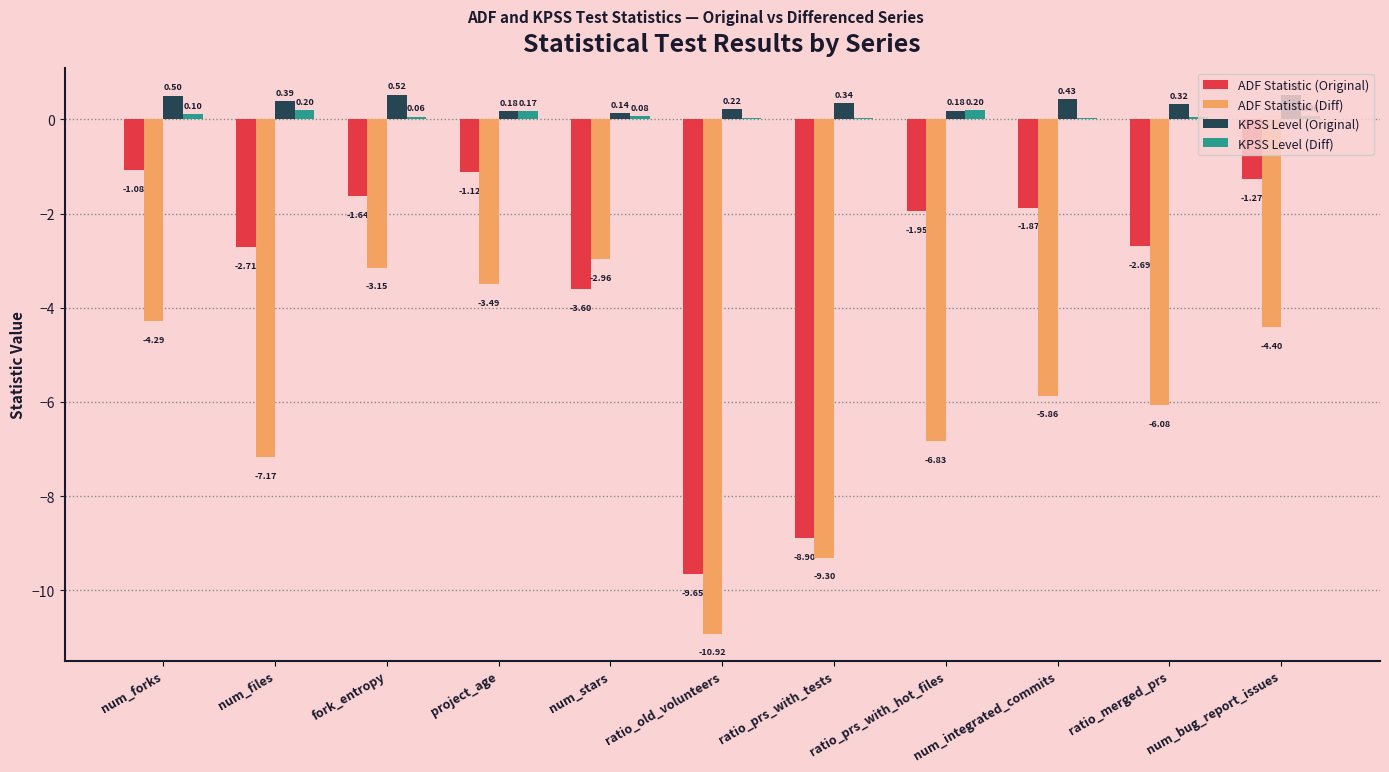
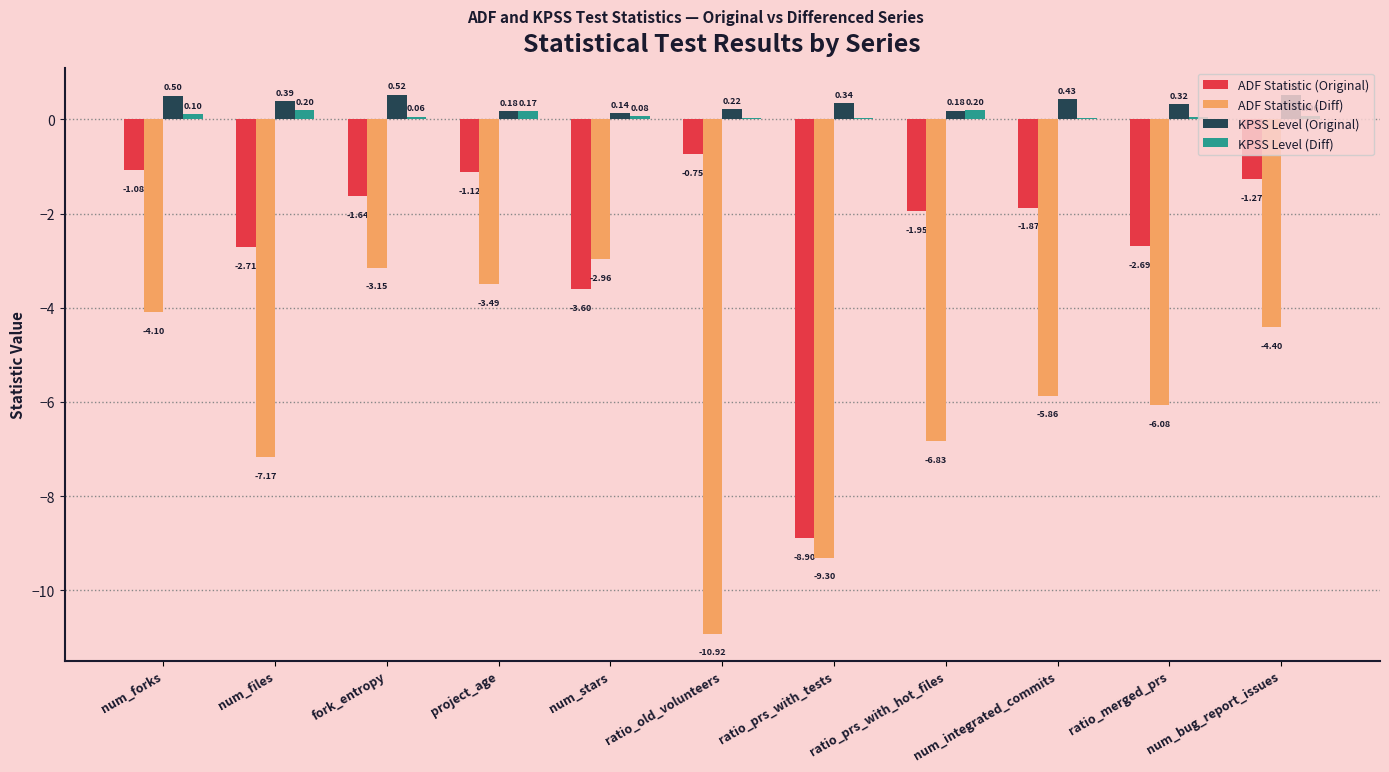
ADF Statistic (Diff), num_forks: -4.29 -> -4.10
ADF Statistic (Original), ratio_old_volunteers: -9.65 -> -0.75
